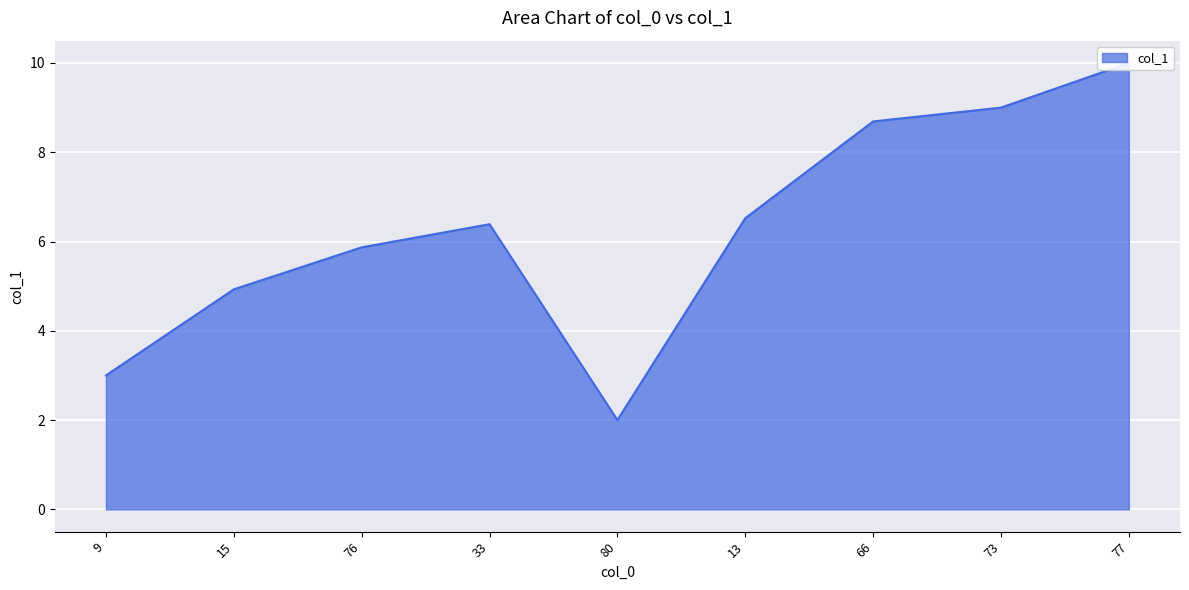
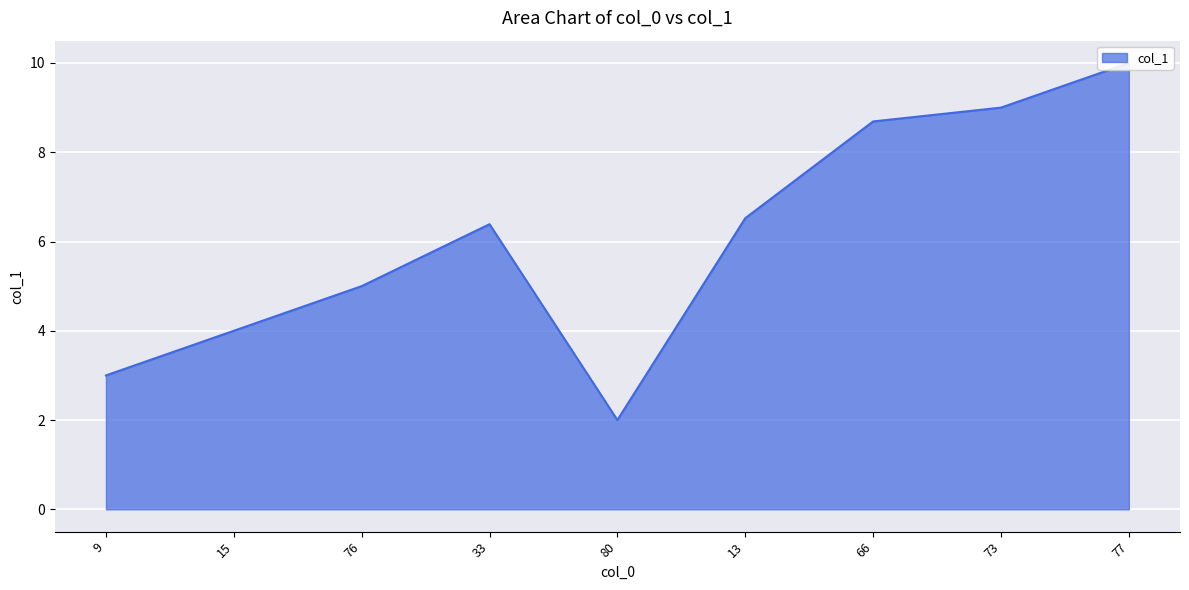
15: 4.9 -> 4.0
76: 5.9 -> 5.0
